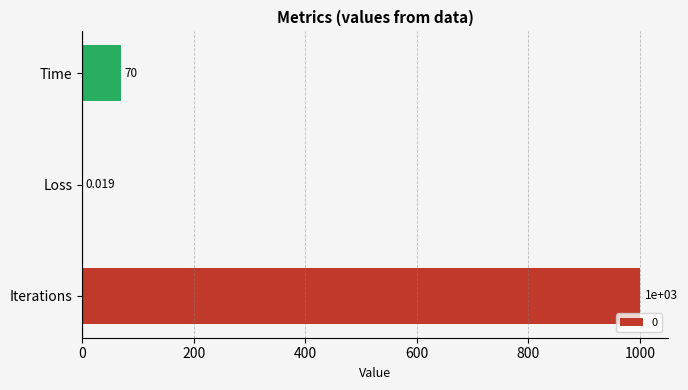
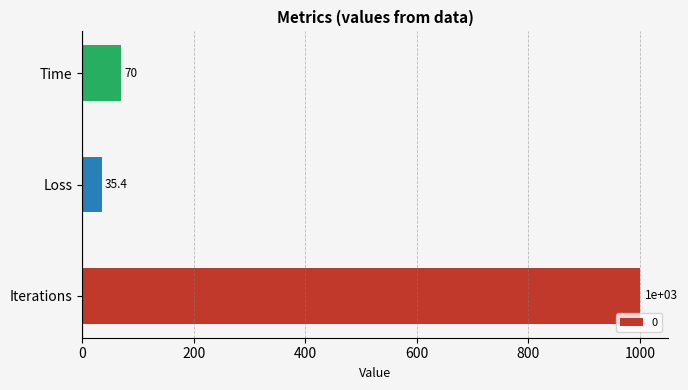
Loss: 0.019 -> 35.4
